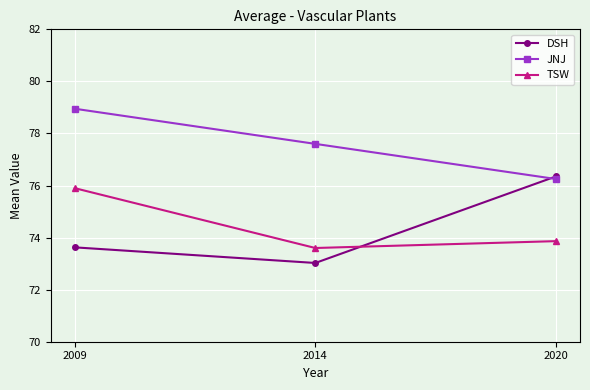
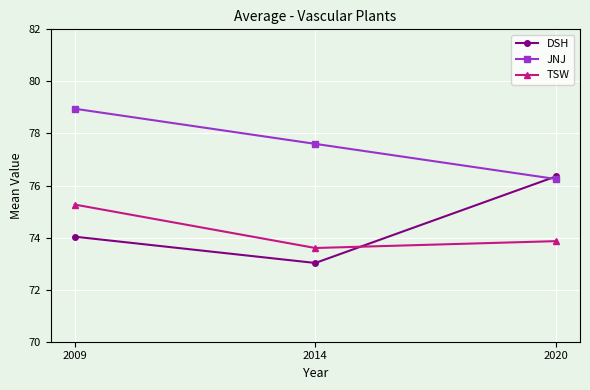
DSH, 2009: 73.6 -> 74.0
TSW, 2009: 75.9 -> 75.3
